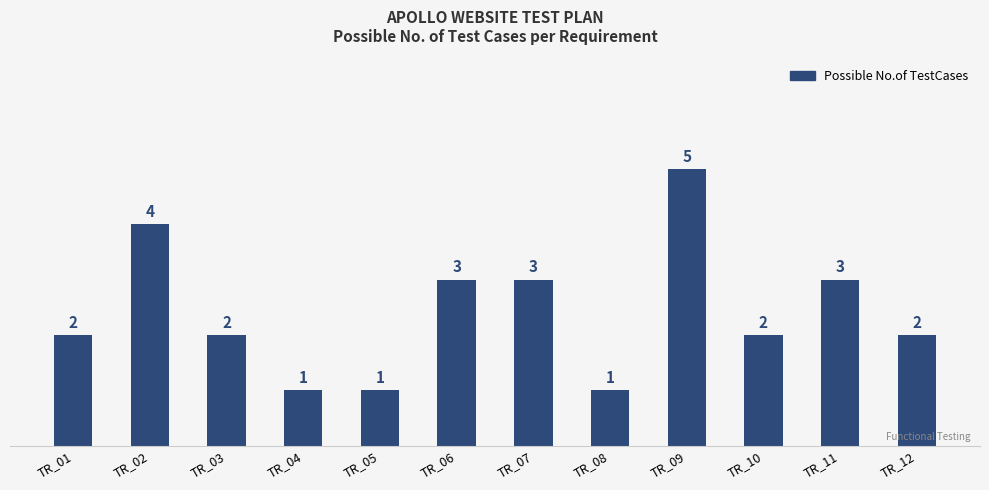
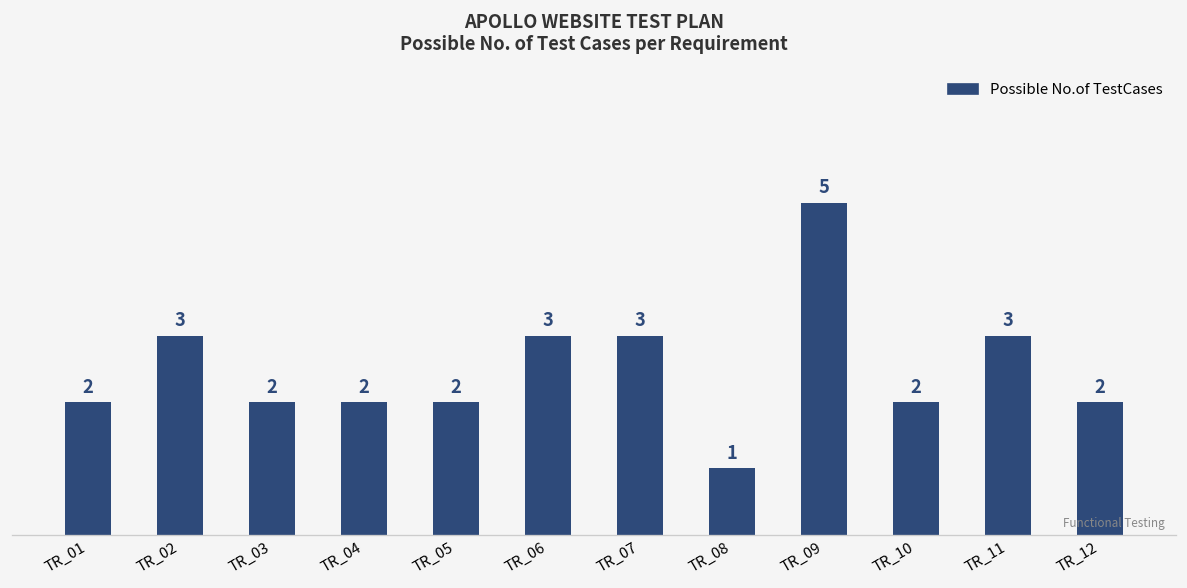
TR_02: 4 -> 3
TR_04: 1 -> 2
TR_05: 1 -> 2
